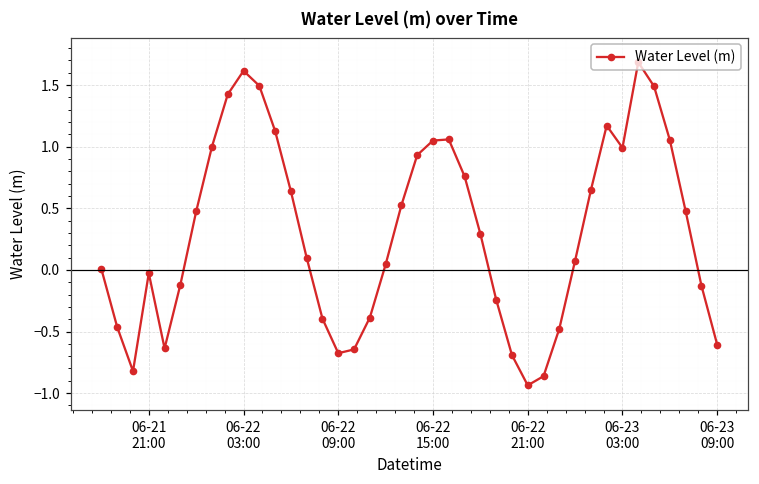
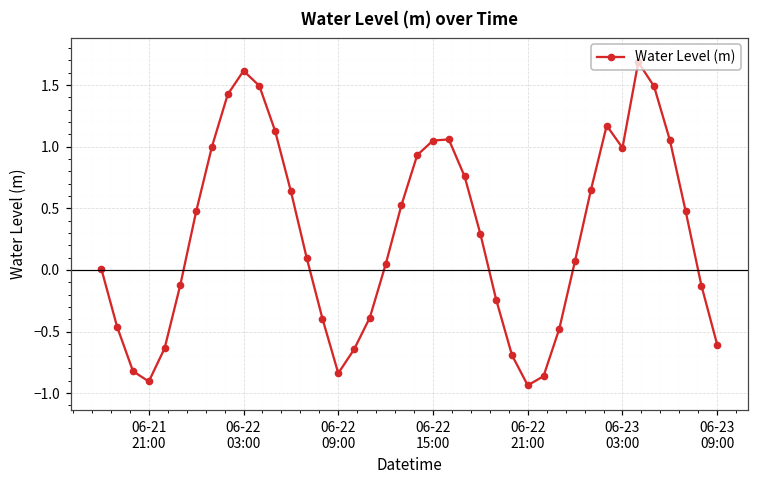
06-21 21:00: -0.03 -> -0.91
06-22 09:00: -0.68 -> -0.84
